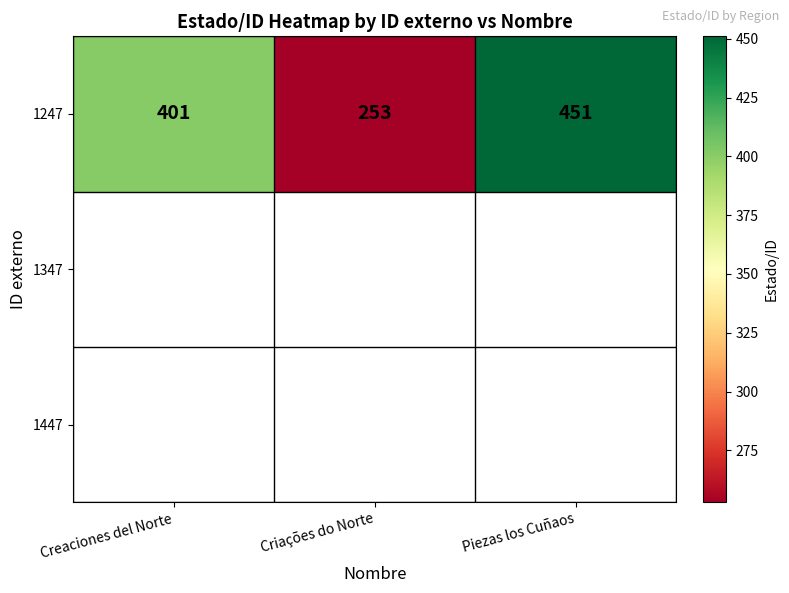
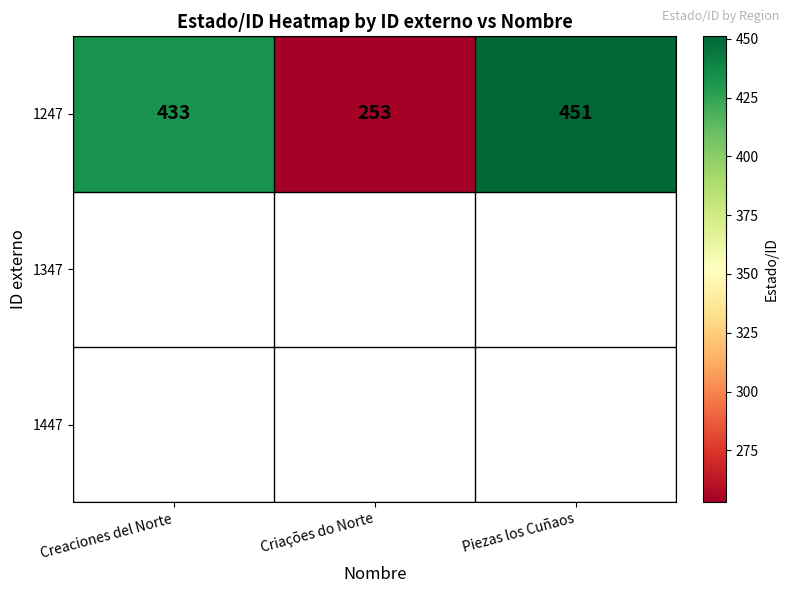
1247, Creaciones del Norte: 401 -> 433
